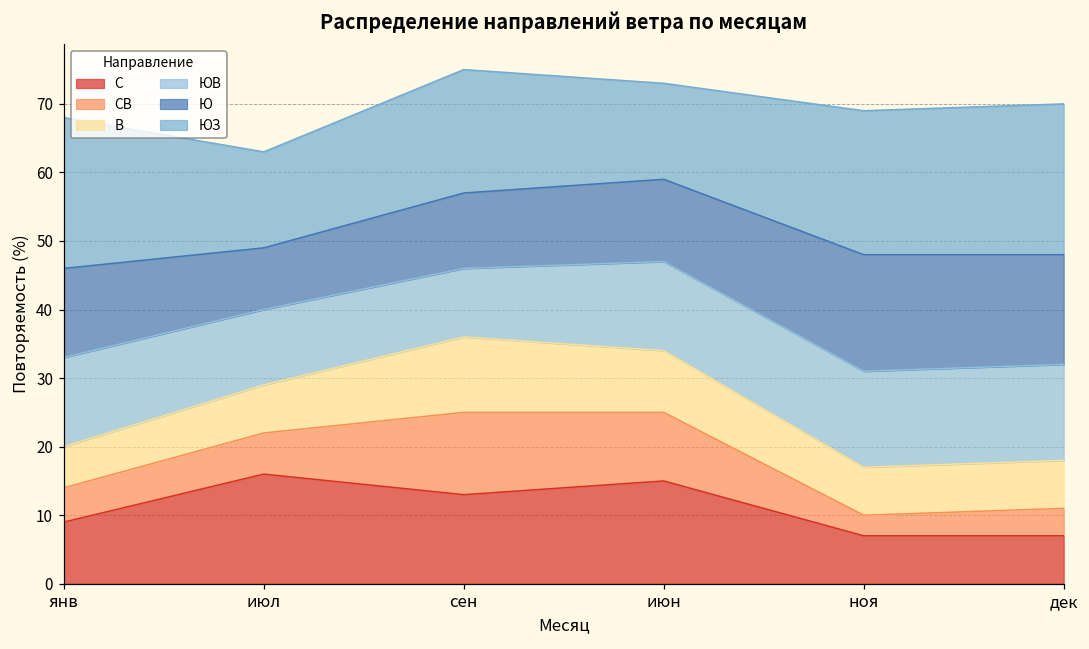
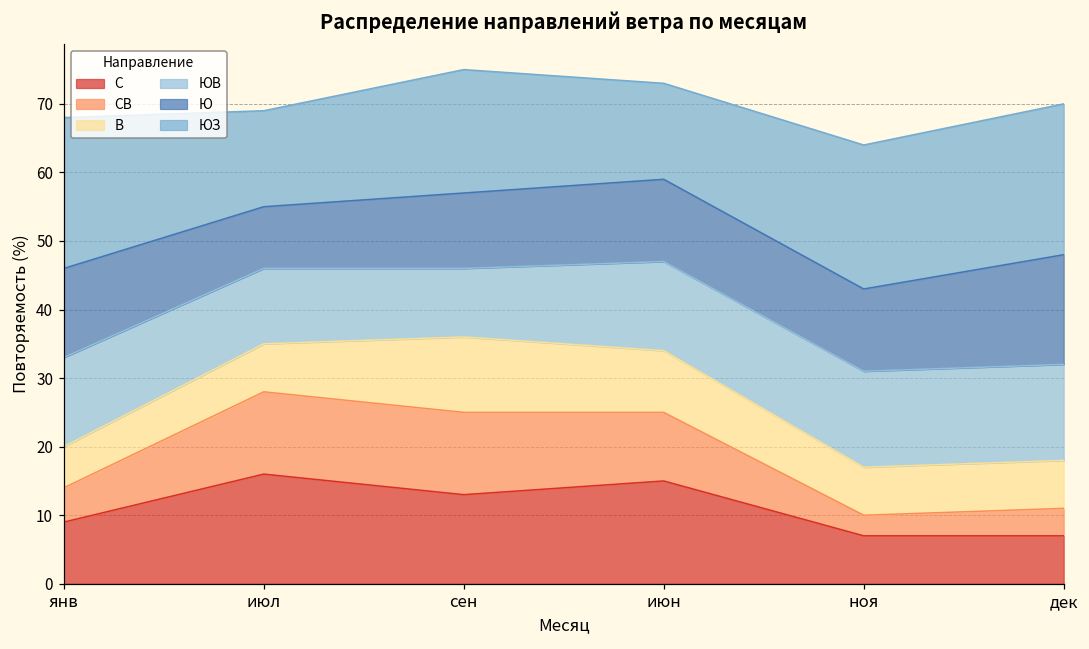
СВ, июл: 6 -> 12
Ю, ноя: 17 -> 12
